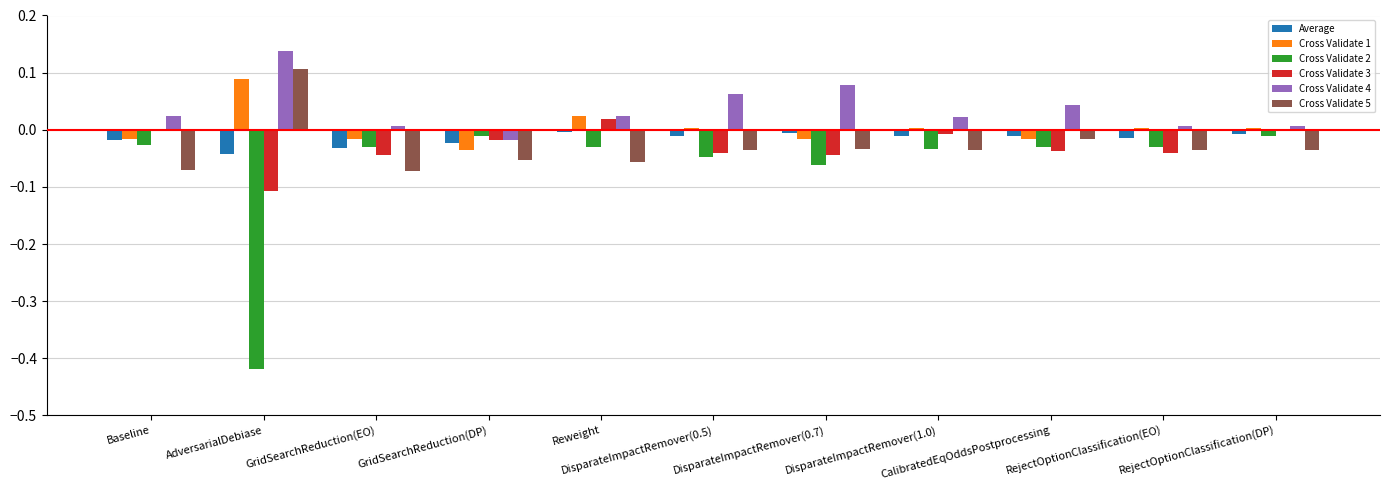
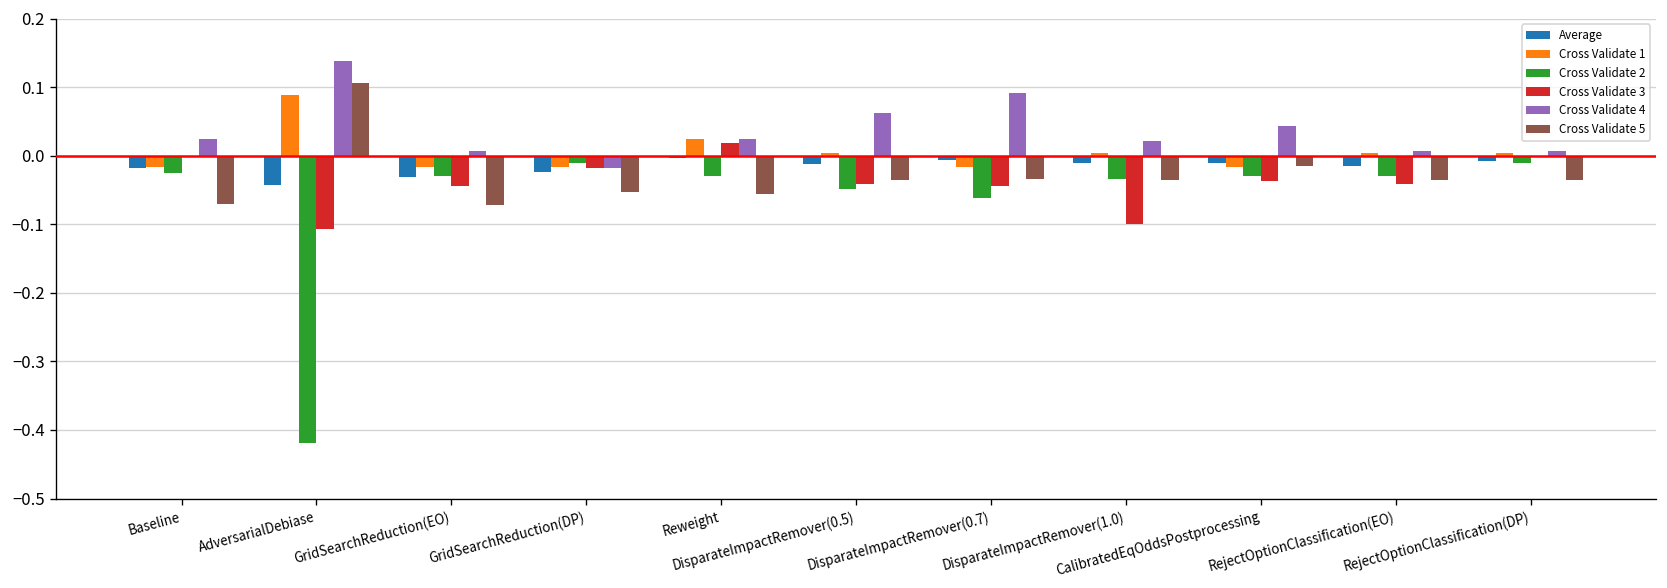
Cross Validate 1, GridSearchReduction(DP): -0.04 -> -0.02
Cross Validate 4, DisparateImpactRemover(0.7): 0.08 -> 0.09
Cross Validate 3, DisparateImpactRemover(1.0): -0.01 -> -0.10
